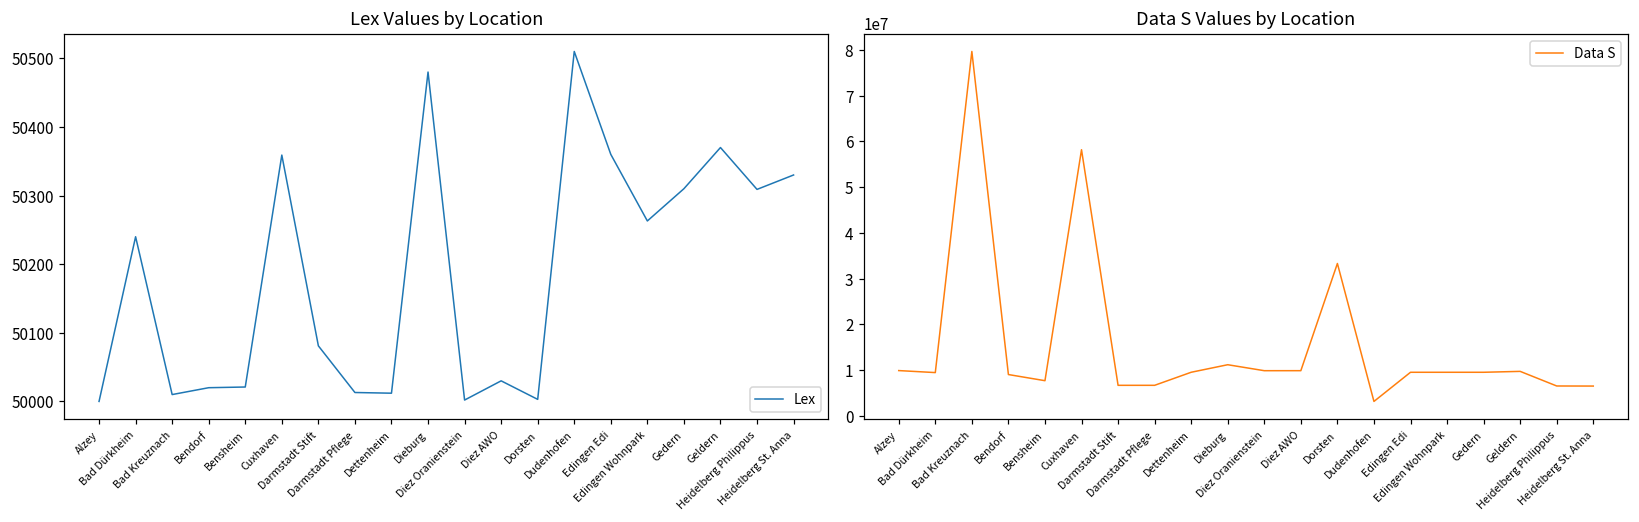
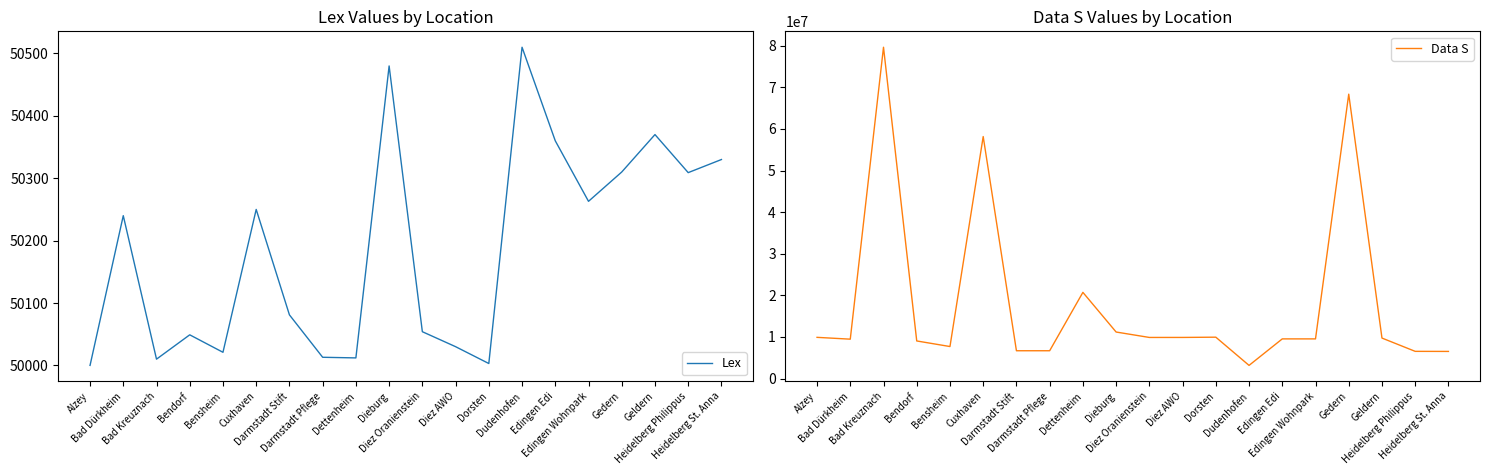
Lex Values by Location, Bendorf: 50020 -> 50050
Lex Values by Location, Cuxhaven: 50360 -> 50250
Lex Values by Location, Diez Oranienstein: 50000 -> 50050
Data S Values by Location, Dettenheim: 10000000 -> 21000000
Data S Values by Location, Dorsten: 33000000 -> 10000000
Data S Values by Location, Gedern: 10000000 -> 68000000
